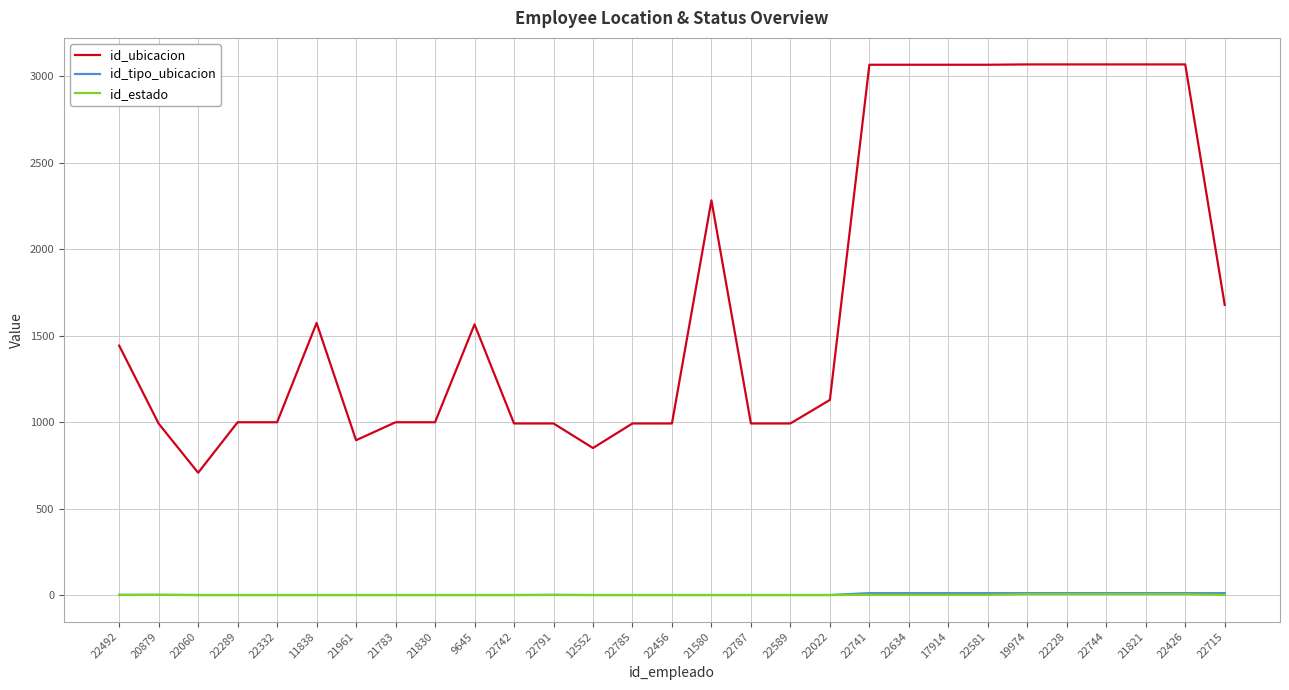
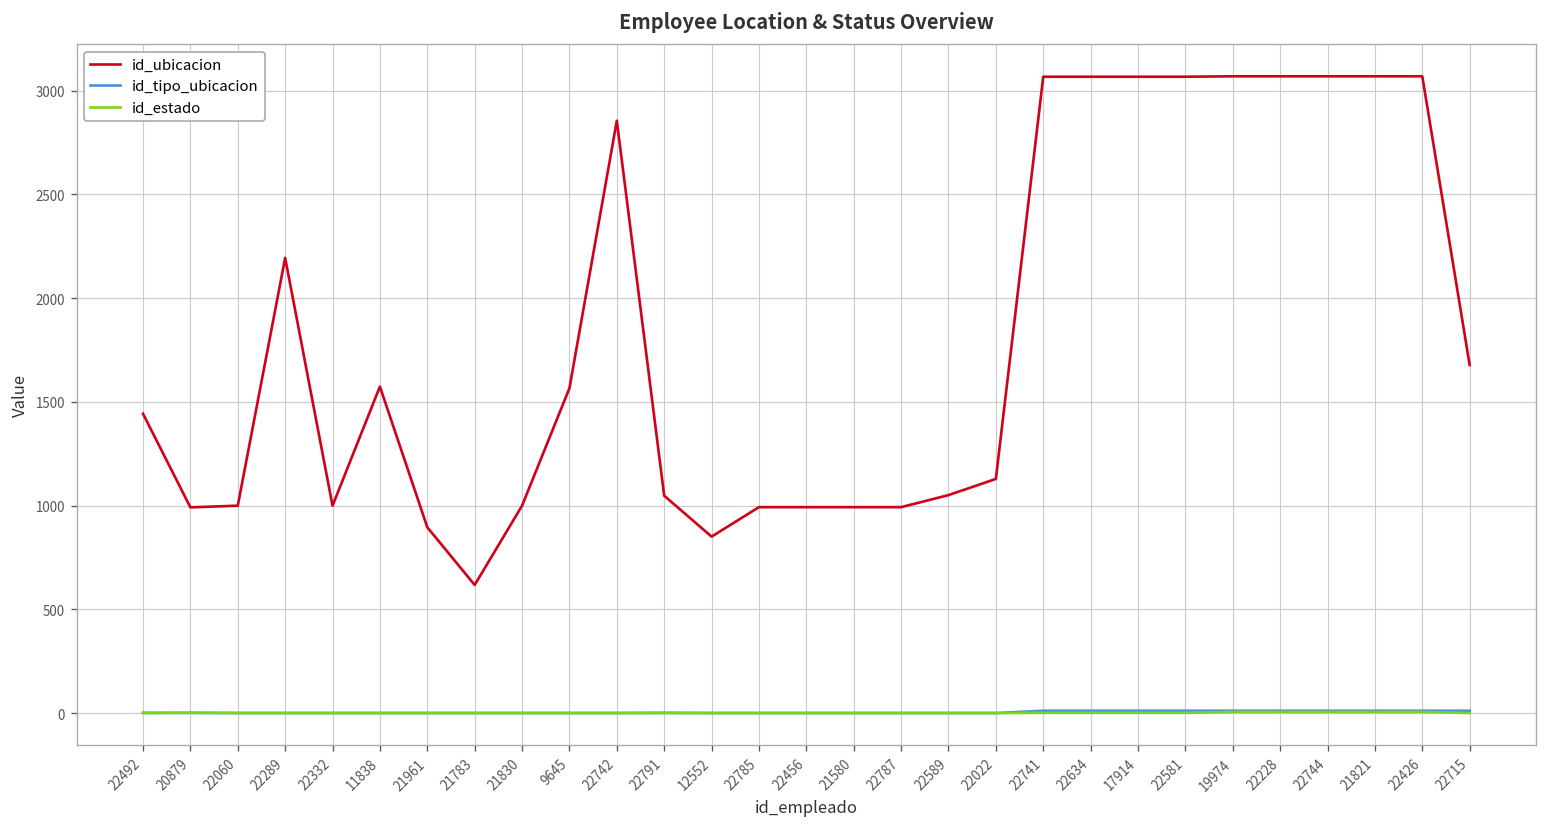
id_ubicacion, 22060: 710 -> 1000
id_ubicacion, 22289: 1000 -> 2190
id_ubicacion, 21783: 1000 -> 620
id_ubicacion, 22742: 990 -> 2860
id_ubicacion, 22791: 990 -> 1050
id_ubicacion, 21580: 2280 -> 990
id_ubicacion, 22589: 990 -> 1050
